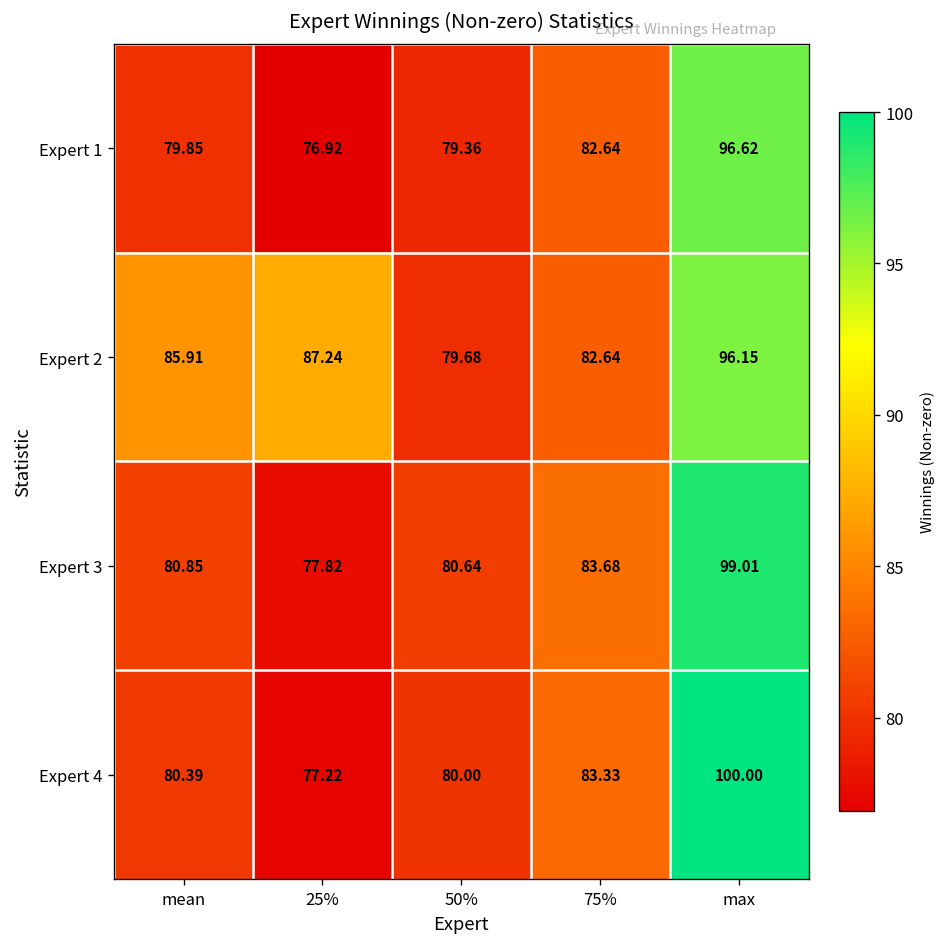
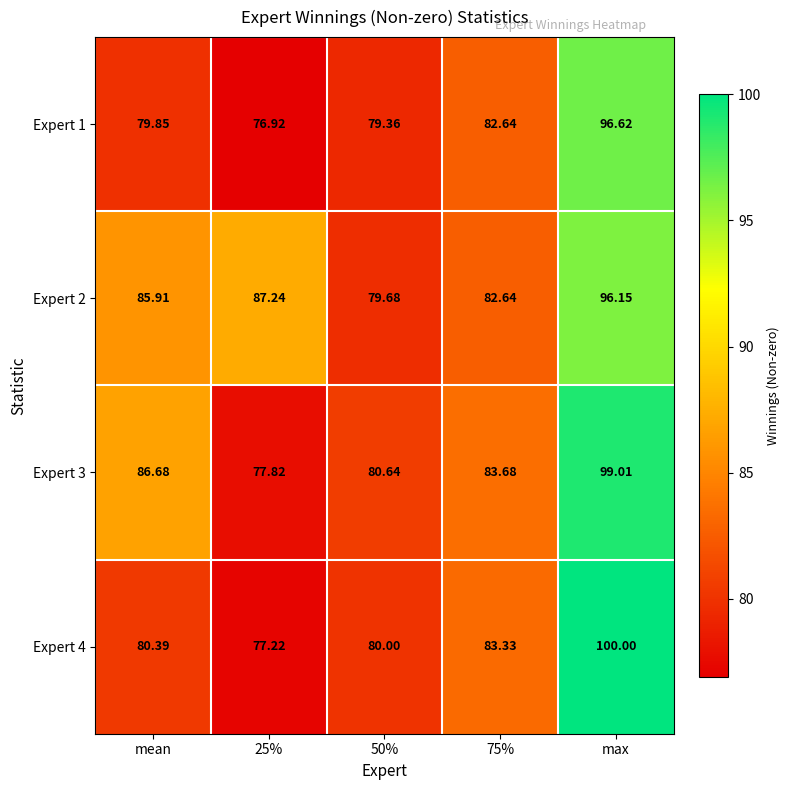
Expert 3, mean: 80.85 -> 86.68
